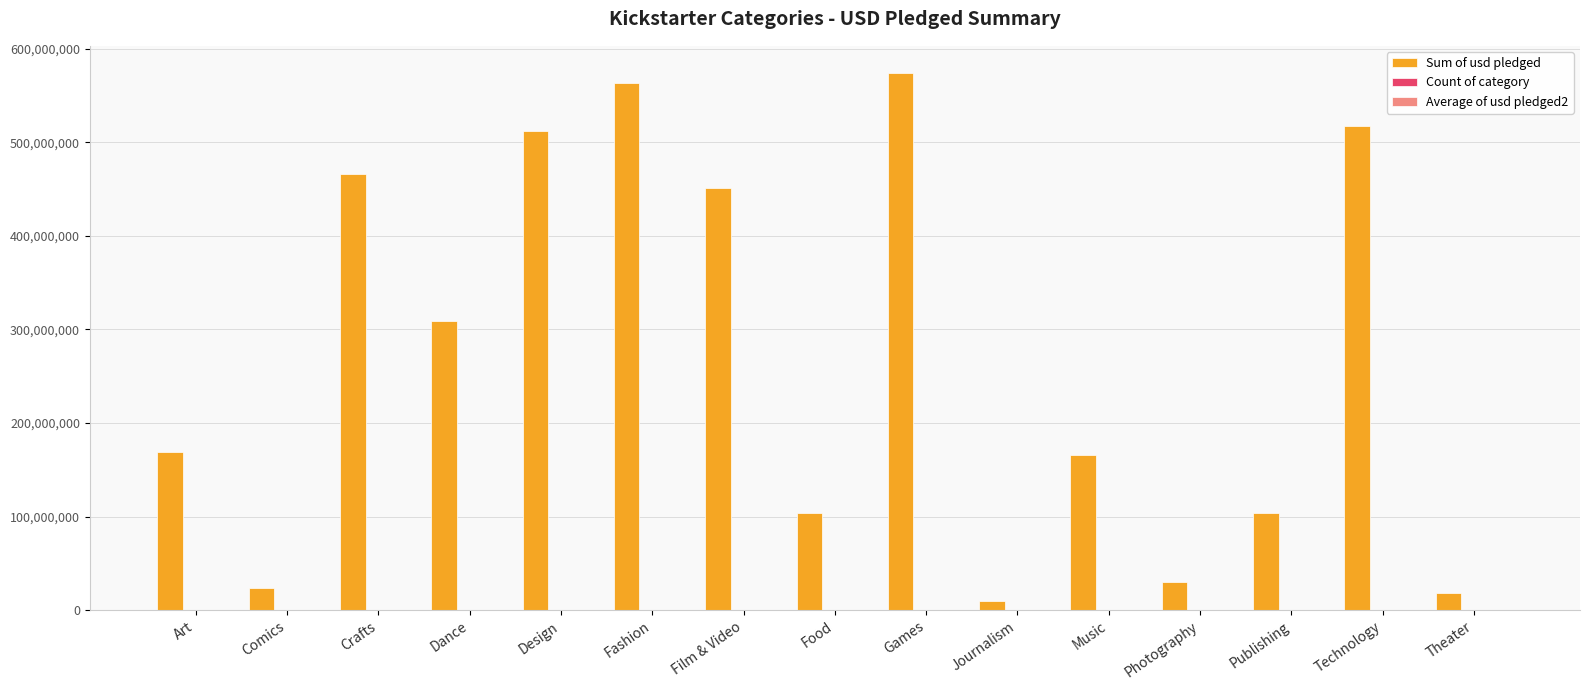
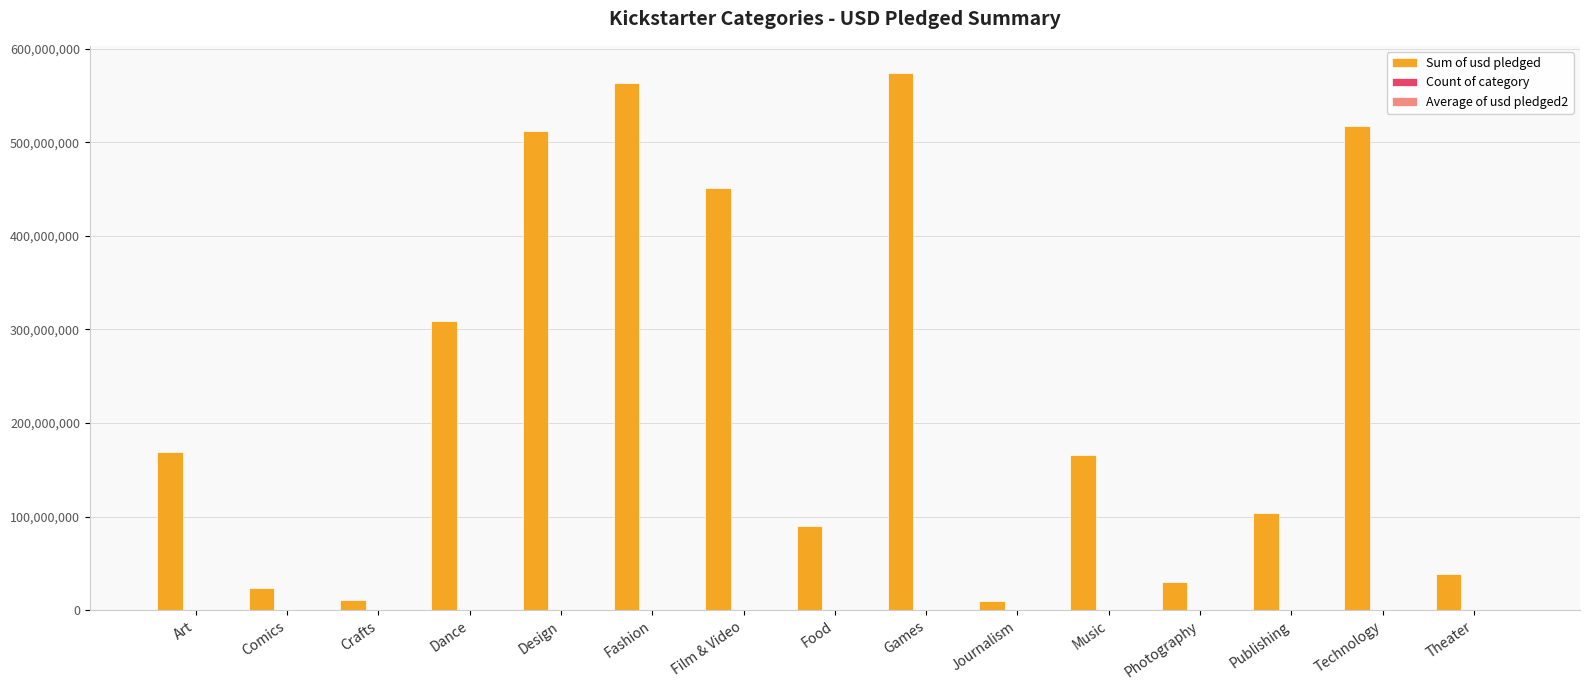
Sum of usd pledged, Crafts: 470,000,000 -> 10,000,000
Sum of usd pledged, Food: 100,000,000 -> 90,000,000
Sum of usd pledged, Theater: 20,000,000 -> 40,000,000
